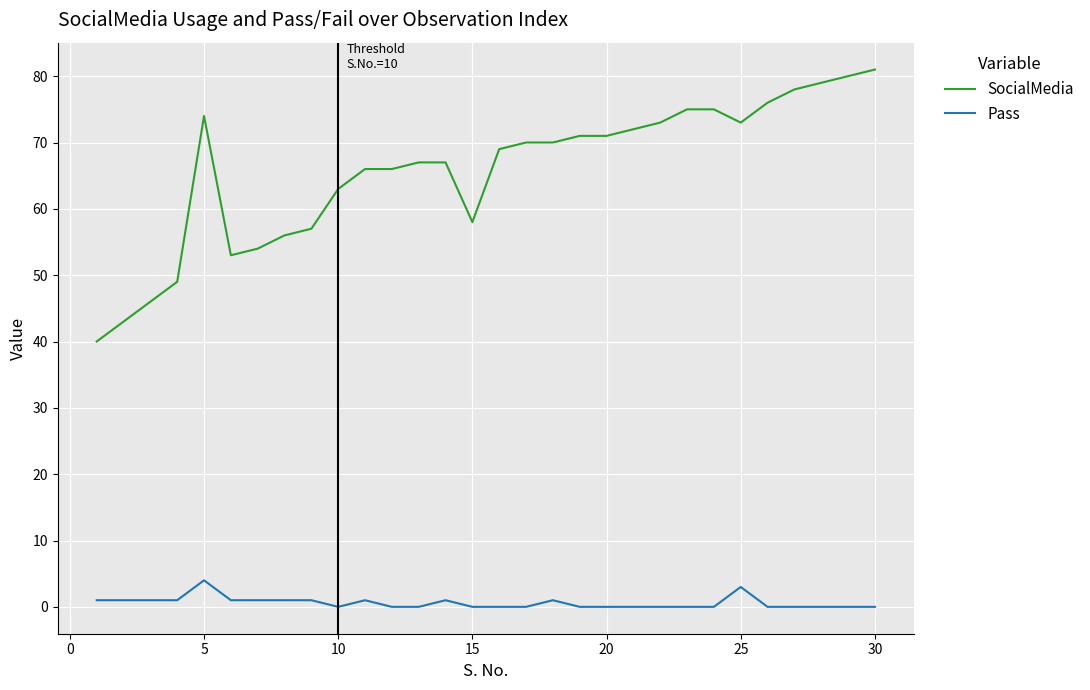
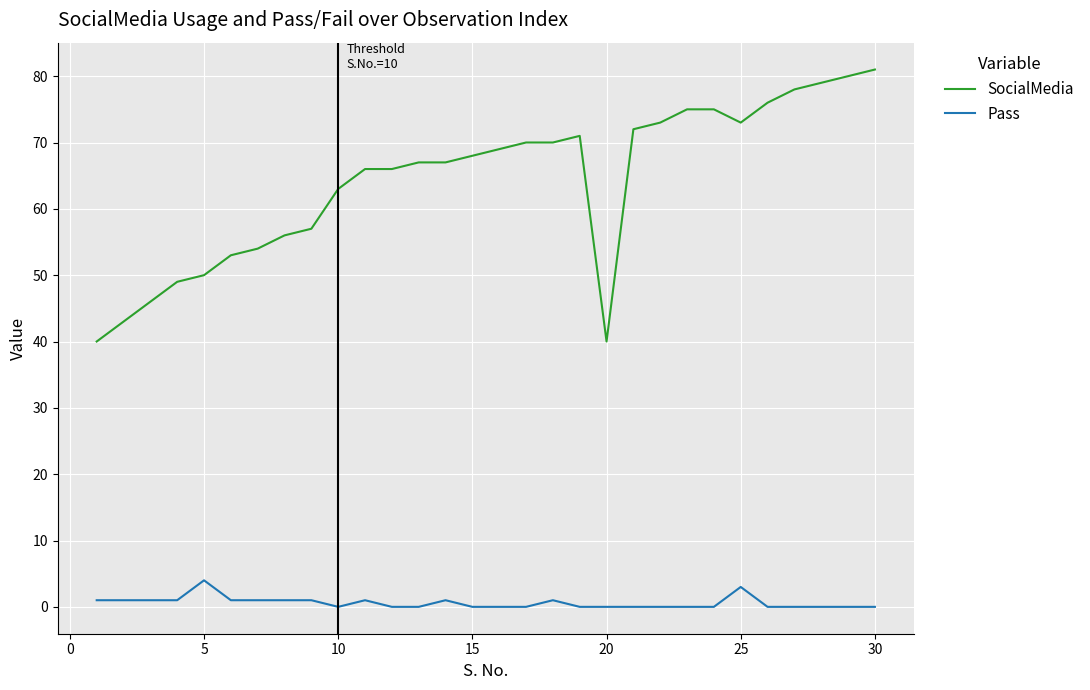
SocialMedia, 5: 74 -> 50
SocialMedia, 15: 58 -> 68
SocialMedia, 20: 71 -> 40
